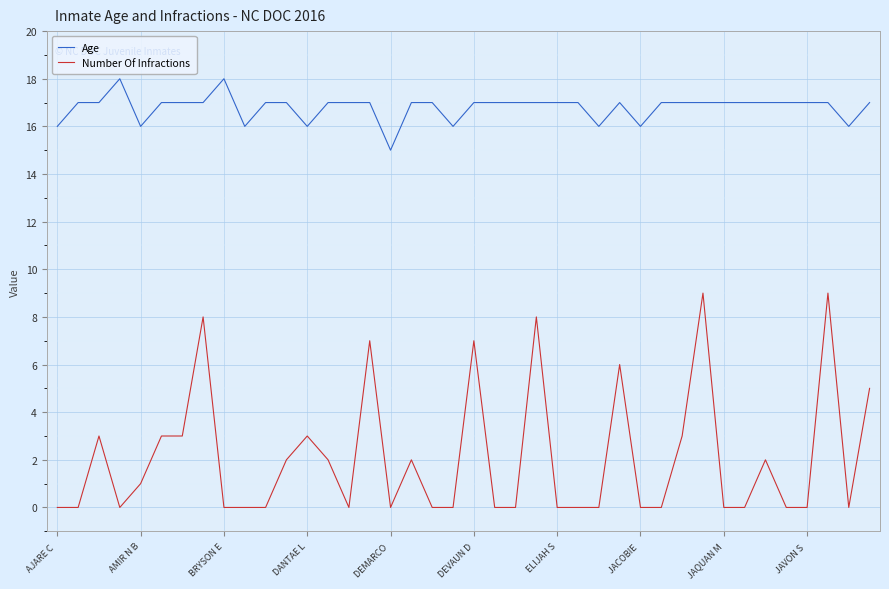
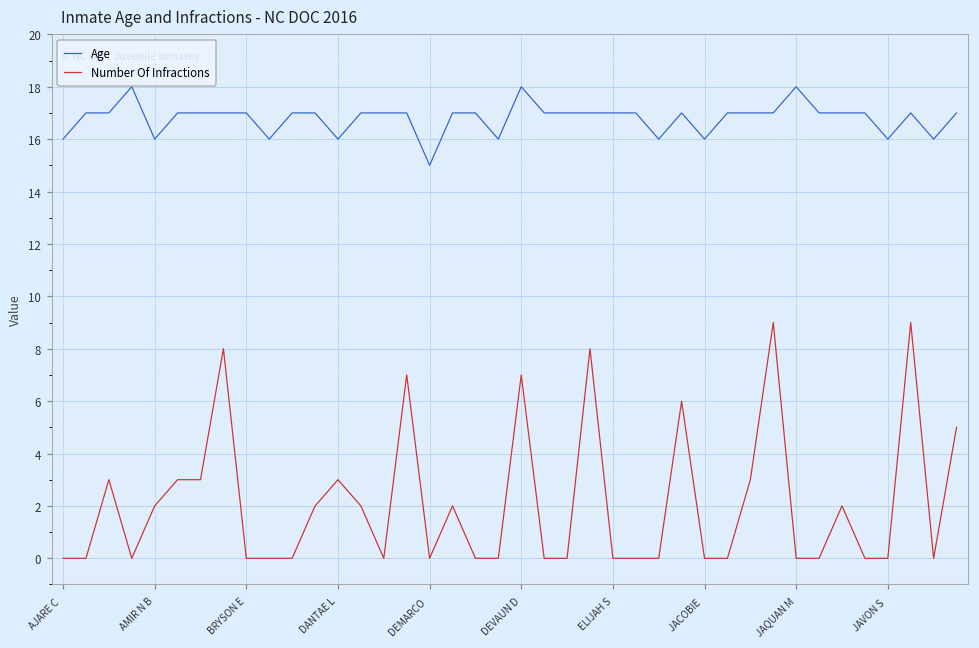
Number Of Infractions, AMIR N B: 1 -> 2
Age, BRYSON E: 18 -> 17
Age, DEVAUN D: 17 -> 18
Age, JAQUAN M: 17 -> 18
Age, JAVON S: 17 -> 16
